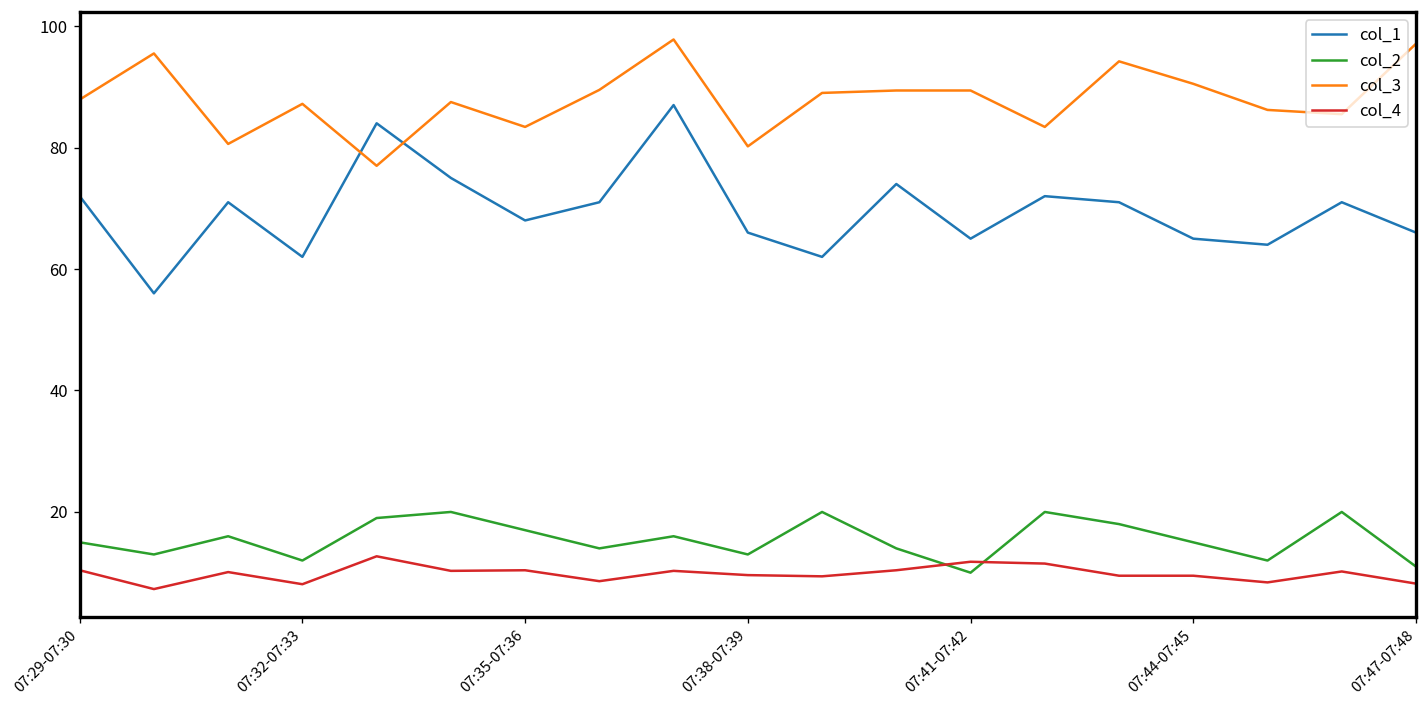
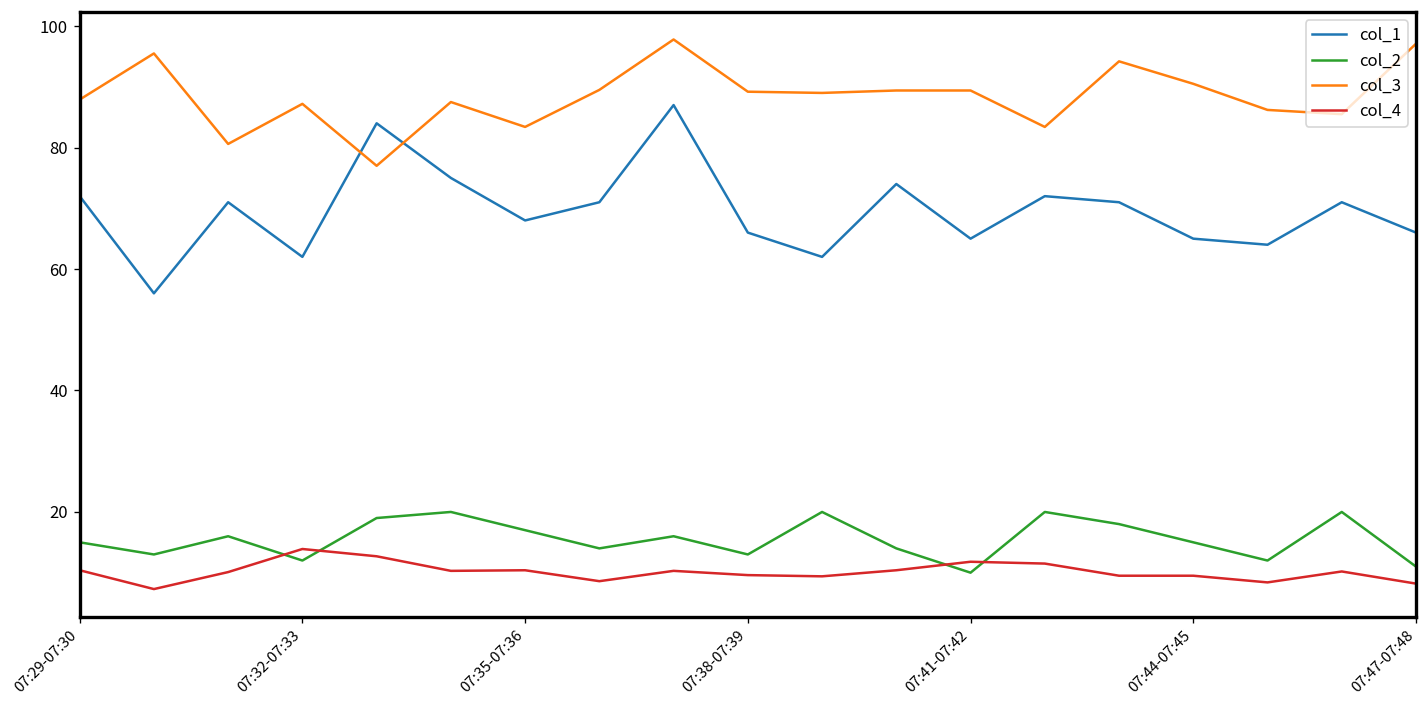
col_4, 07:32-07:33: 8 -> 14
col_3, 07:38-07:39: 80 -> 89
